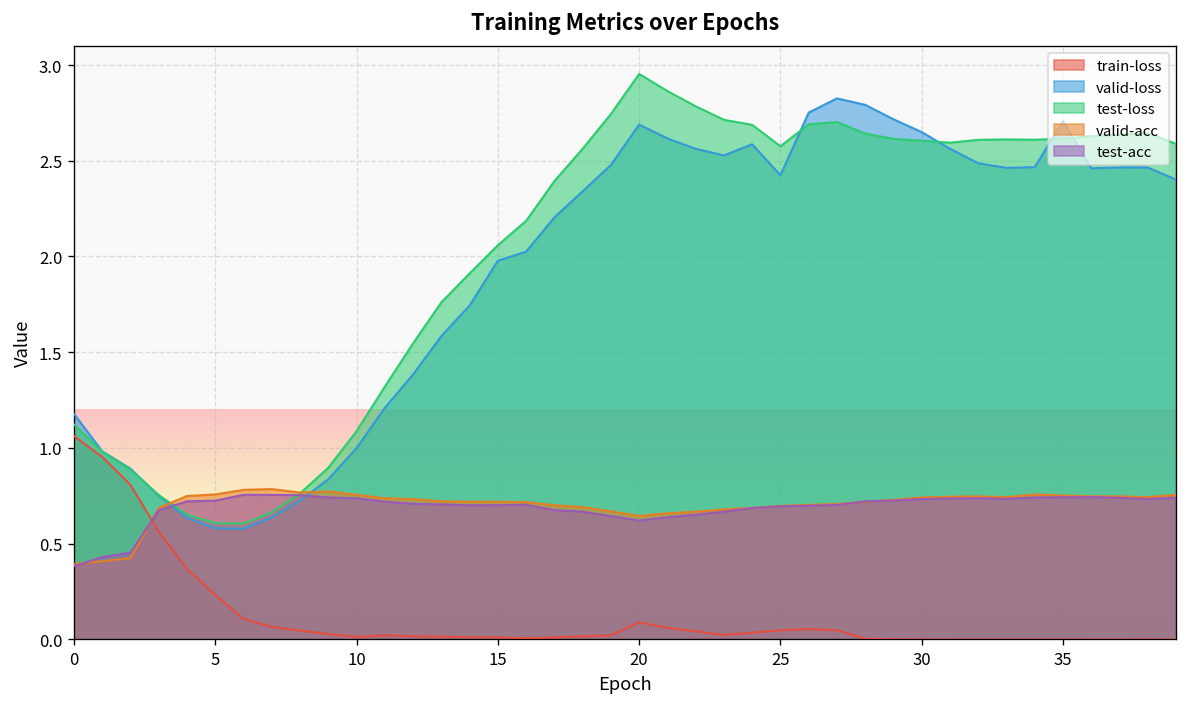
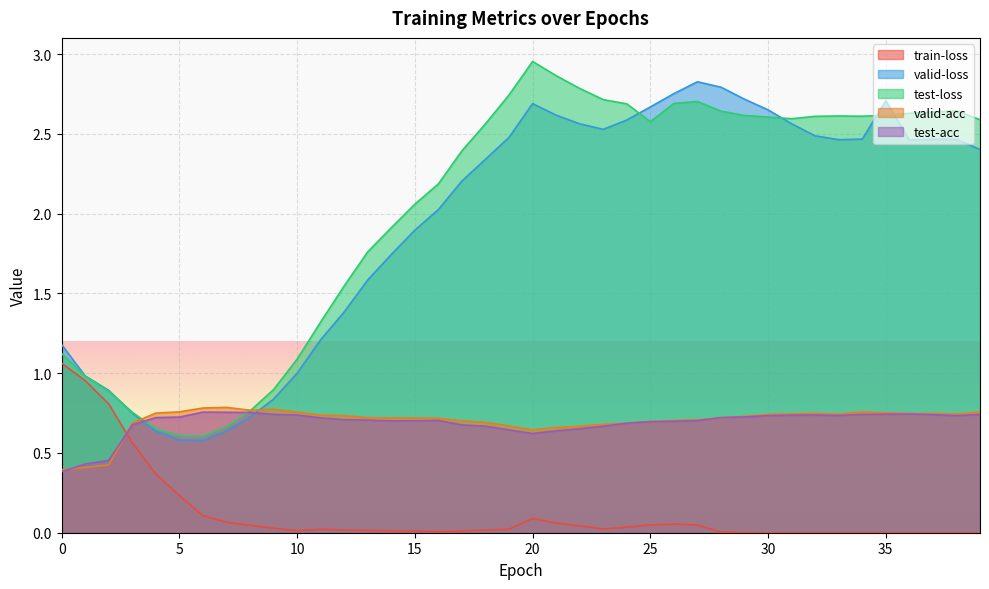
valid-loss, 15: 1.98 -> 1.90
valid-loss, 25: 2.42 -> 2.67
